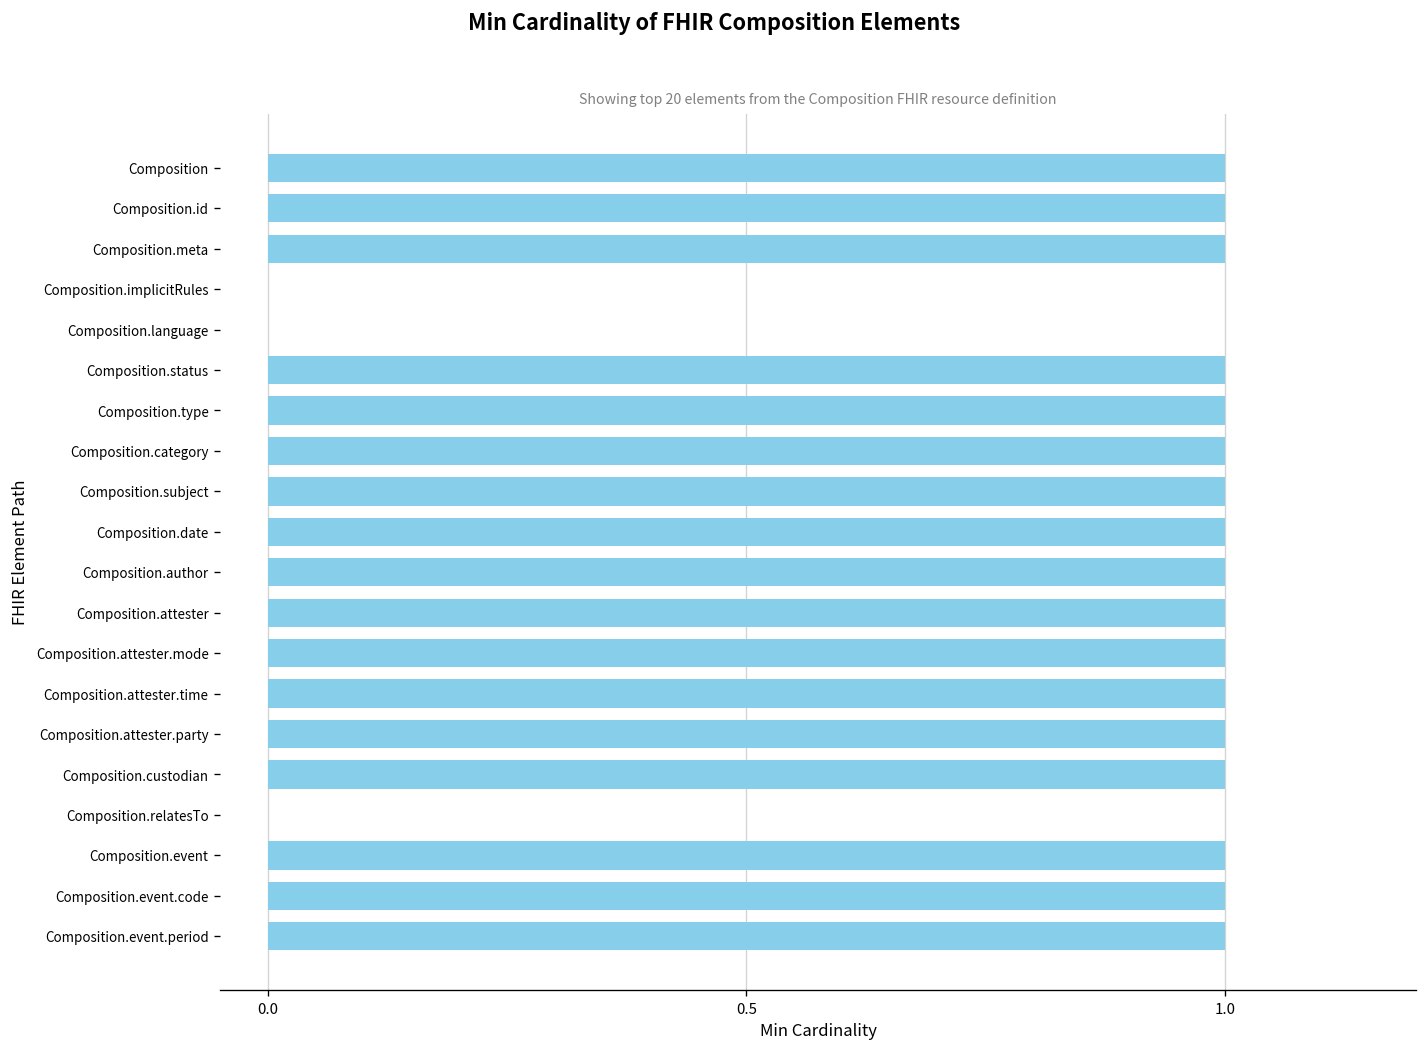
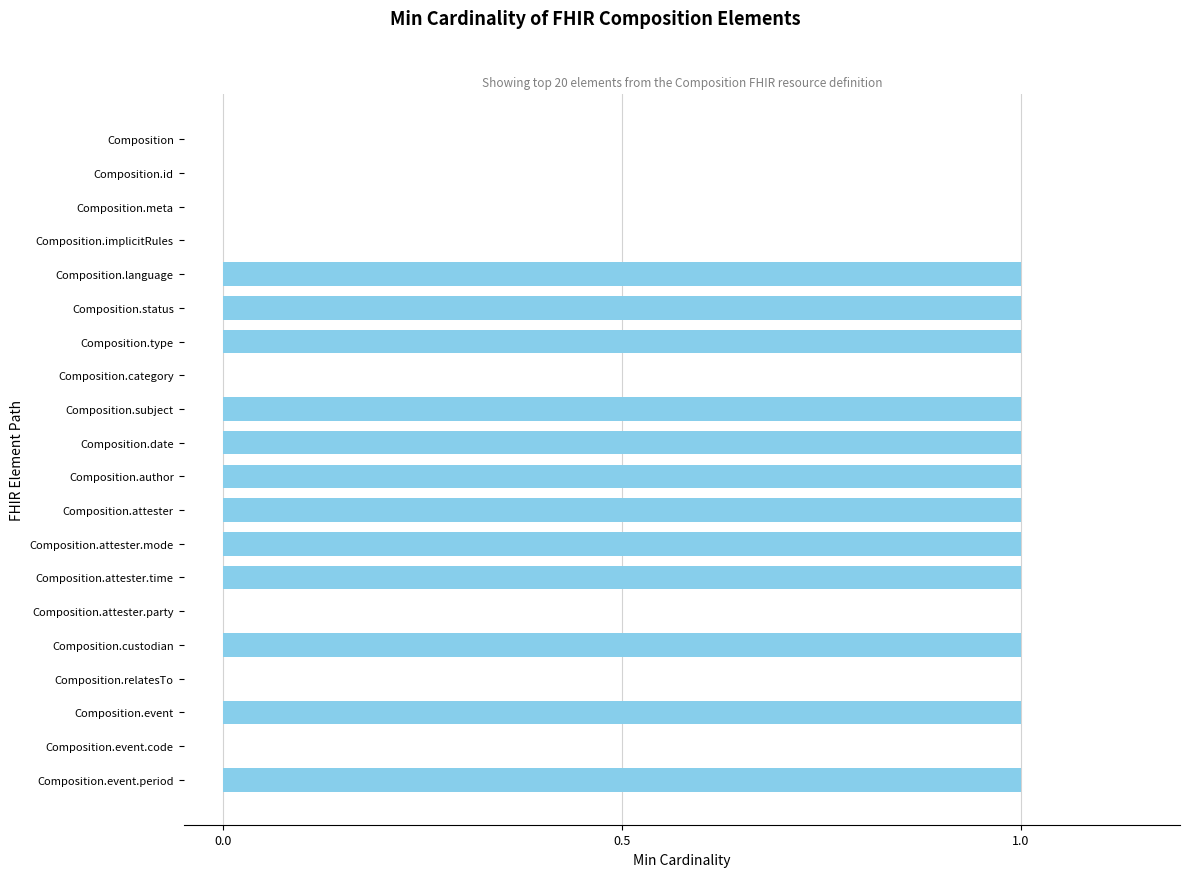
Composition: 1 -> 0
Composition.id: 1 -> 0
Composition.meta: 1 -> 0
Composition.language: 0 -> 1
Composition.category: 1 -> 0
Composition.attester.party: 1 -> 0
Composition.event.code: 1 -> 0
